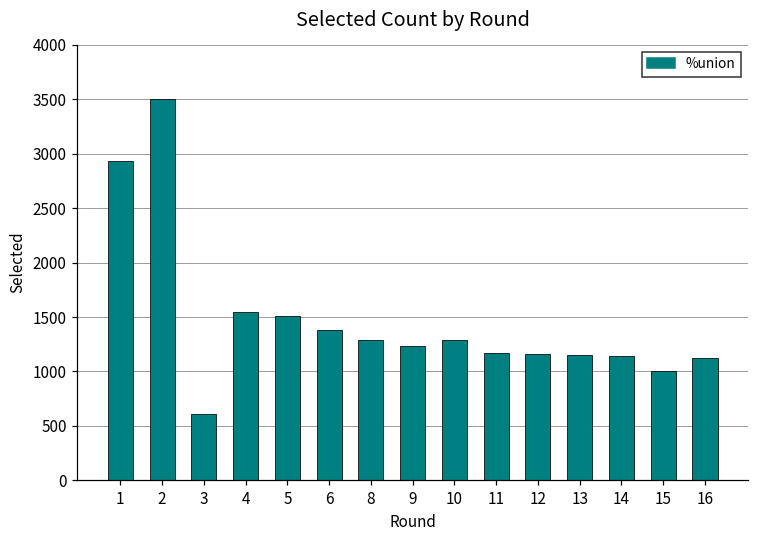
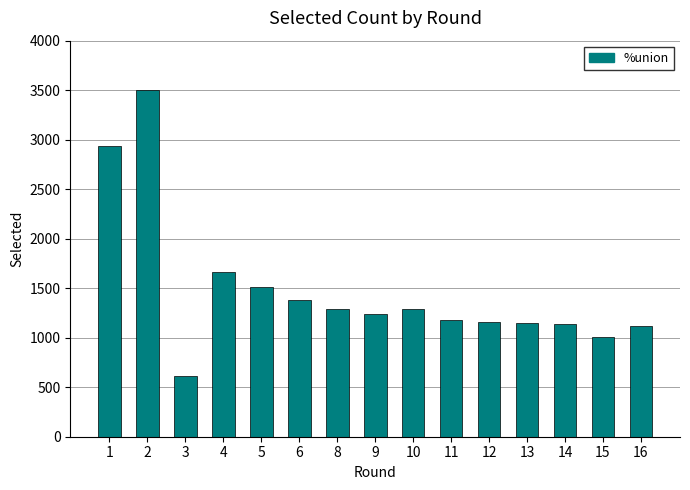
4: 1500 -> 1700
